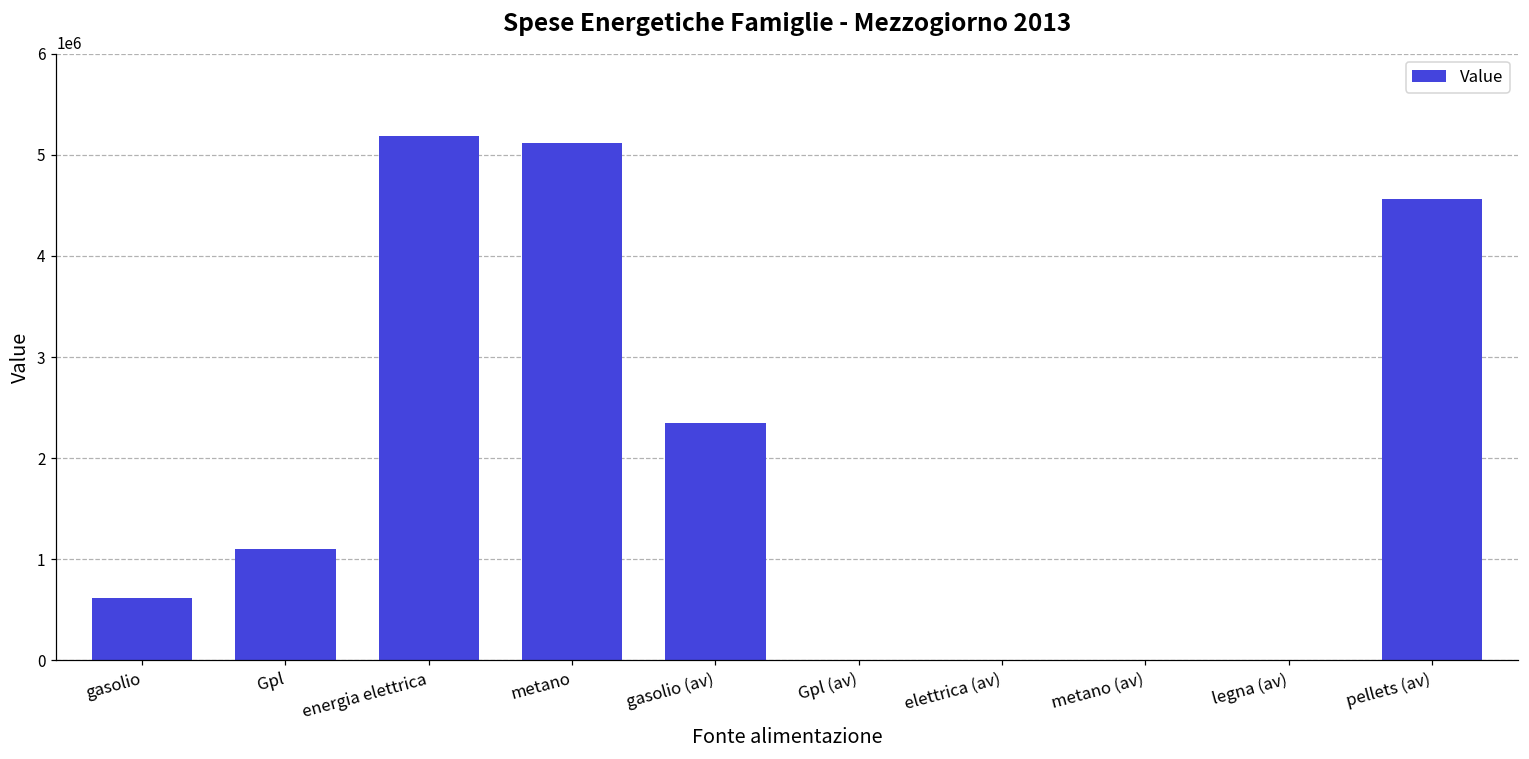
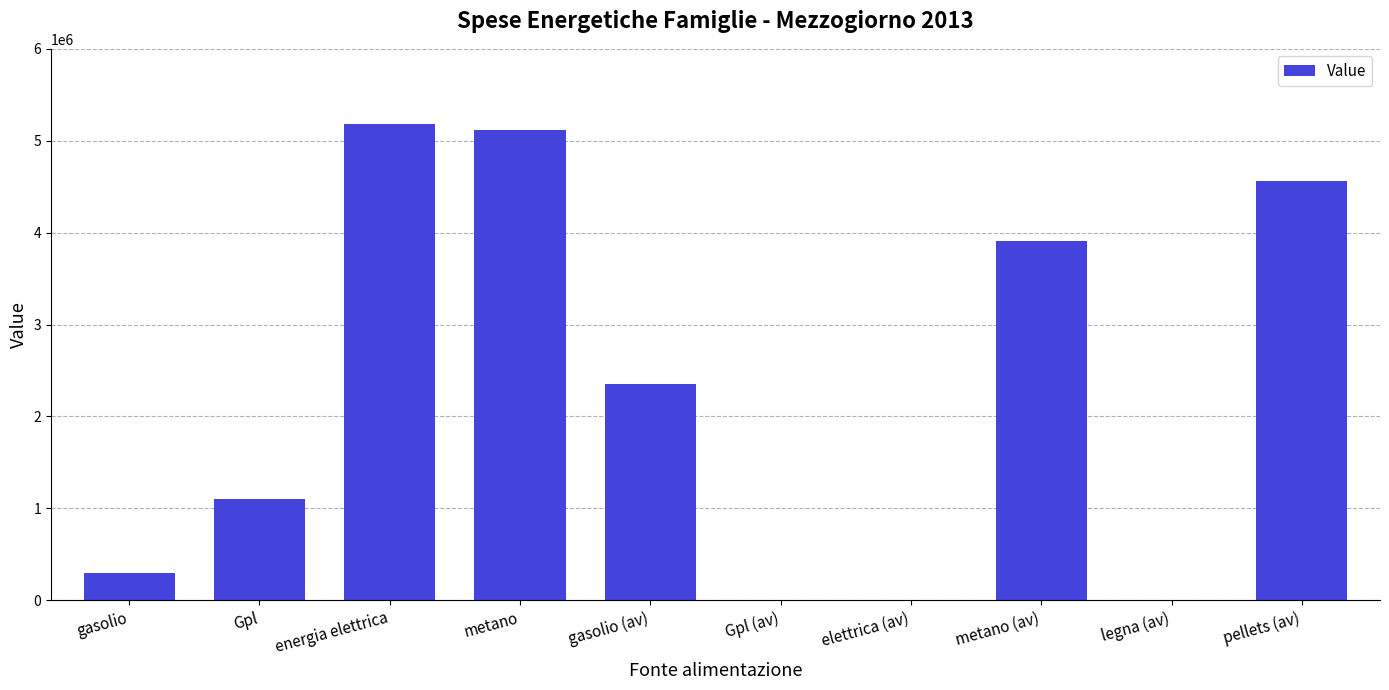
gasolio: 600000 -> 300000
metano (av): 0 -> 3900000
